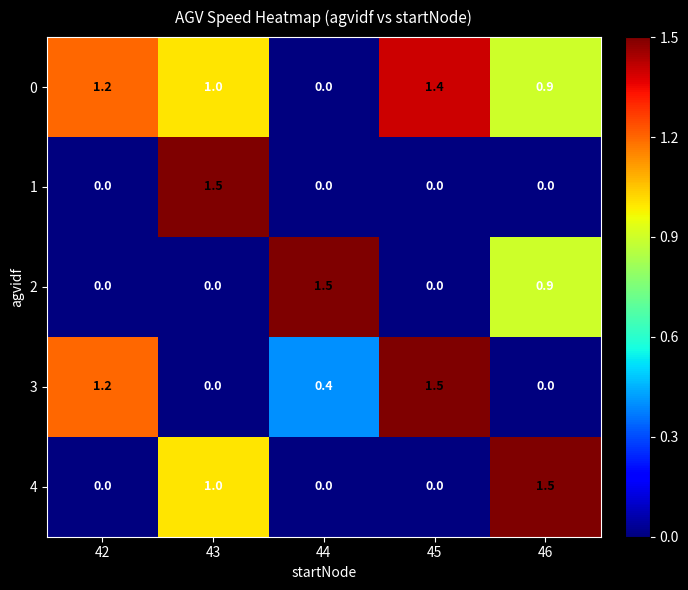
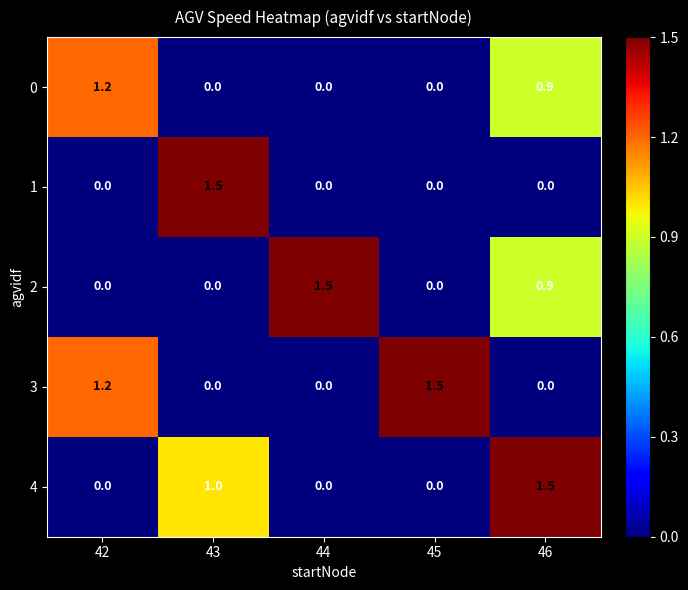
0, 43: 1.0 -> 0.0
0, 45: 1.4 -> 0.0
3, 44: 0.4 -> 0.0
